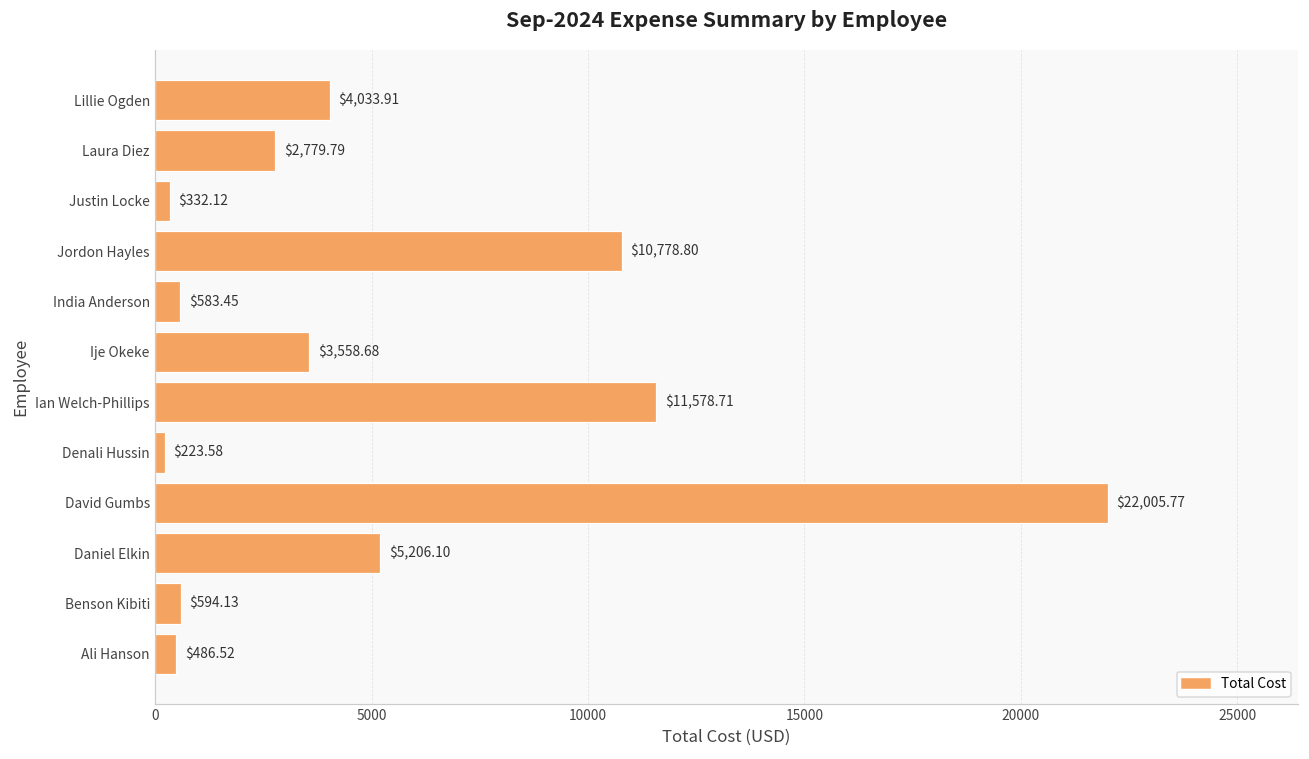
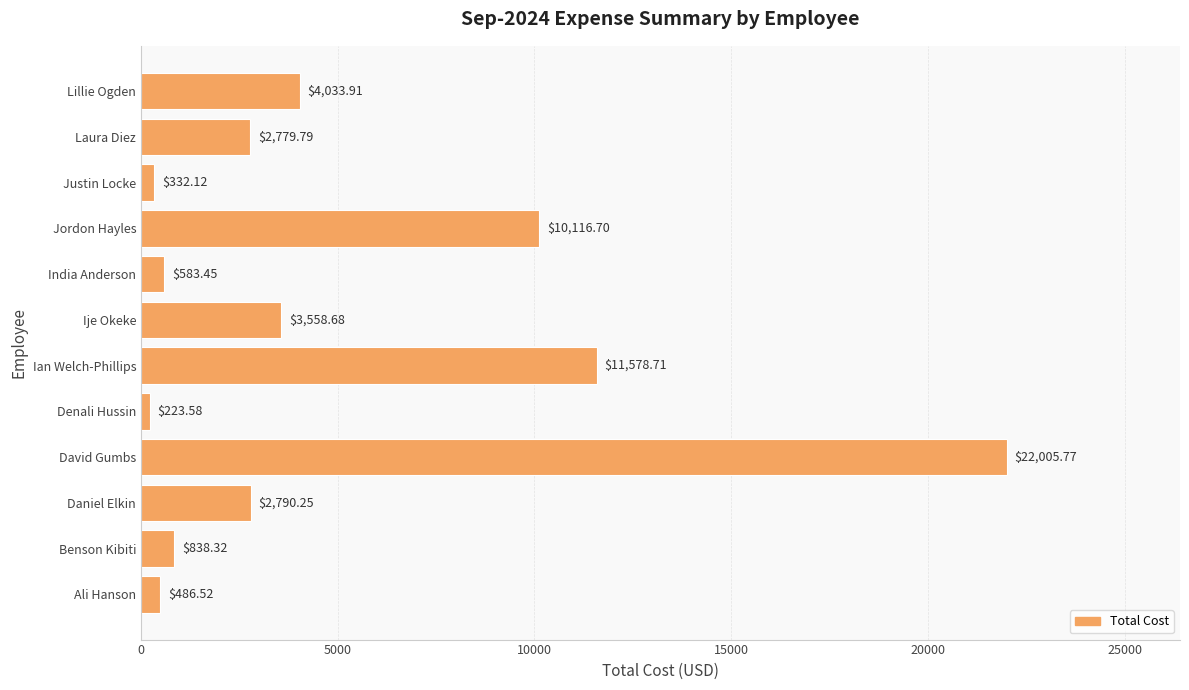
Jordon Hayles: $10,778.80 -> $10,116.70
Daniel Elkin: $5,206.10 -> $2,790.25
Benson Kibiti: $594.13 -> $838.32
